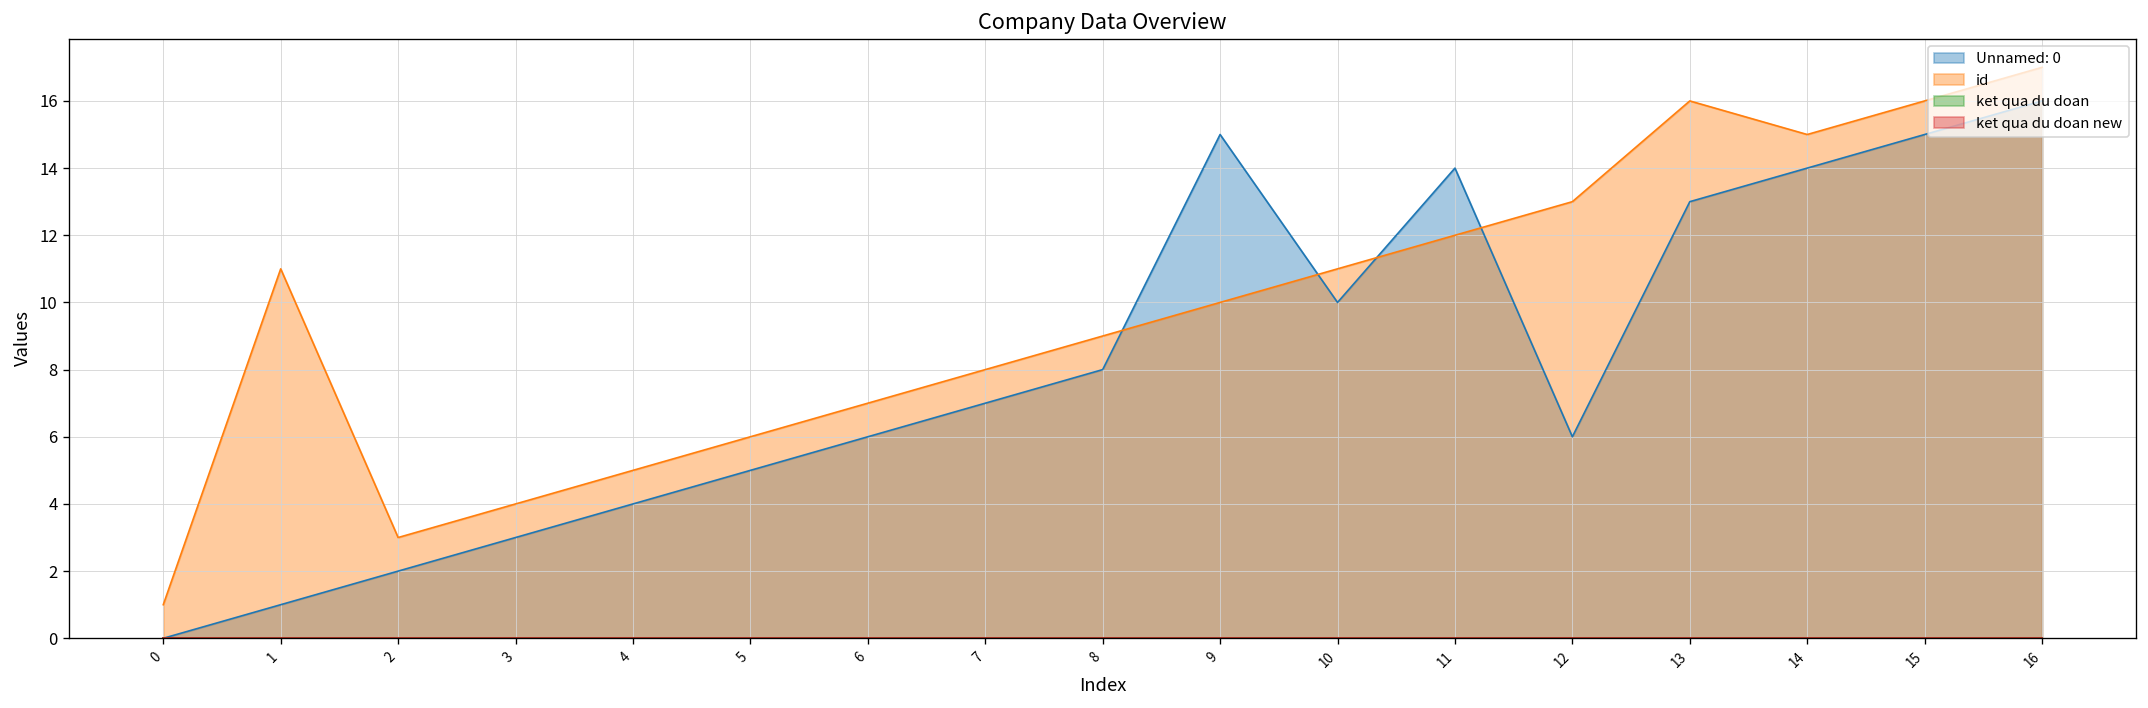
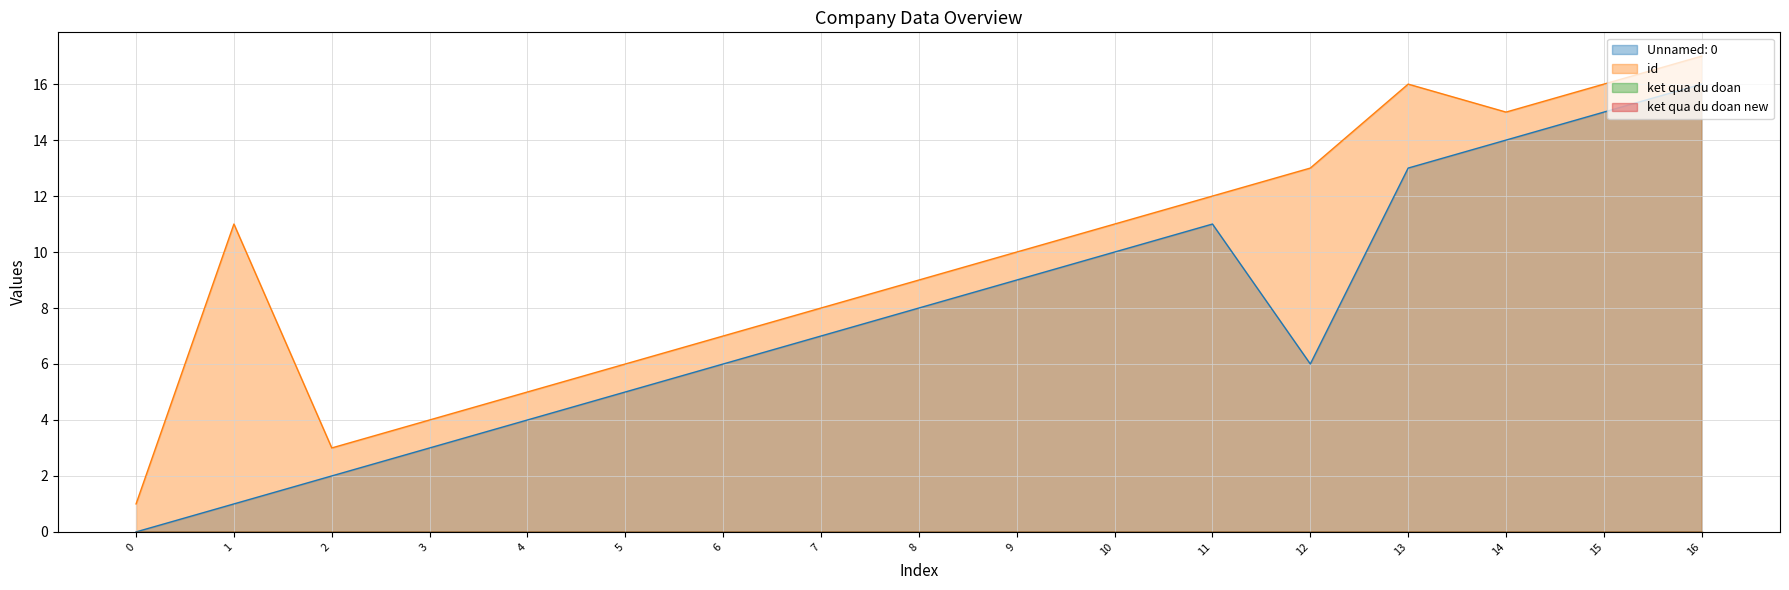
Unnamed: 0, 9: 15 -> 9
Unnamed: 0, 11: 14 -> 11
